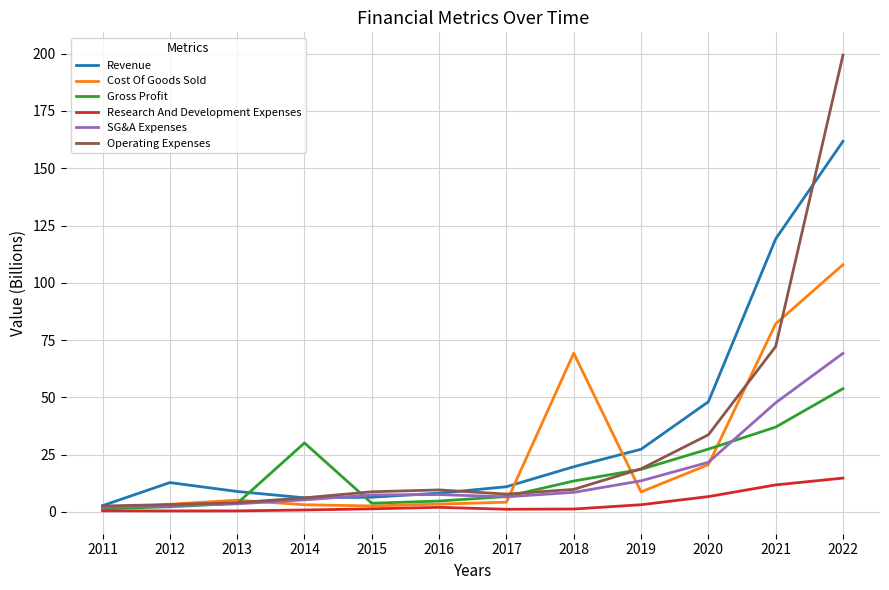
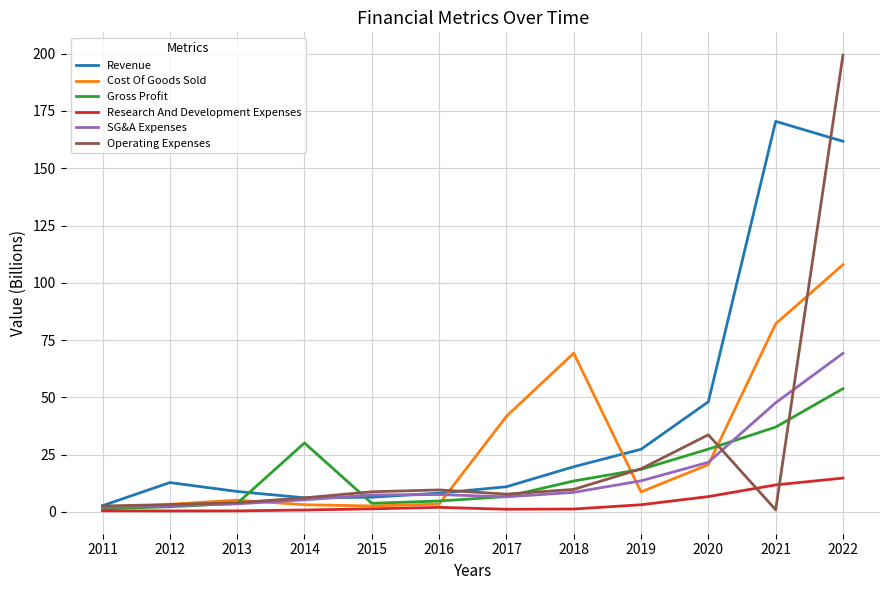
Cost Of Goods Sold, 2017: 4 -> 42
Revenue, 2021: 119 -> 170
Operating Expenses, 2021: 72 -> 1
